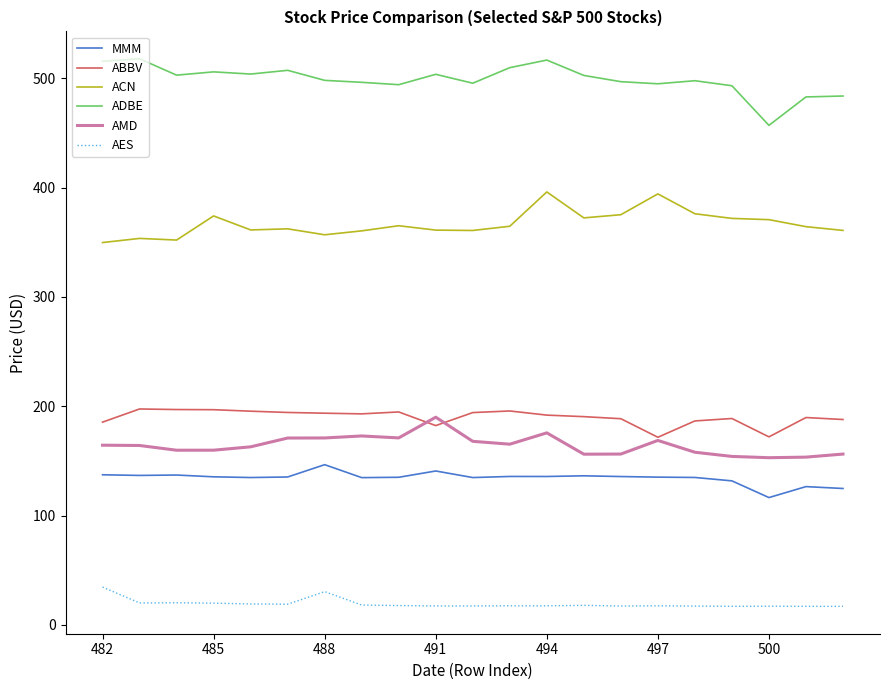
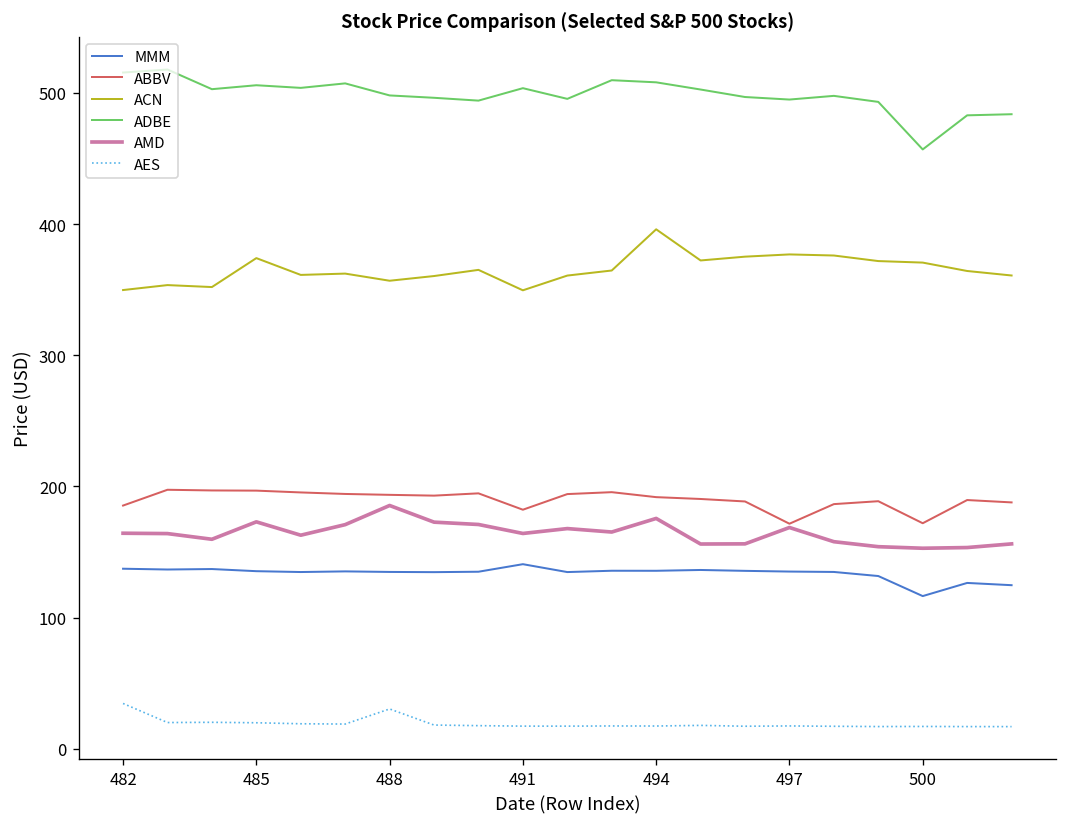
AMD, 485: 160 -> 173
MMM, 488: 147 -> 135
AMD, 488: 171 -> 185
ACN, 491: 361 -> 350
AMD, 491: 190 -> 164
ADBE, 494: 517 -> 508
ACN, 497: 394 -> 377
